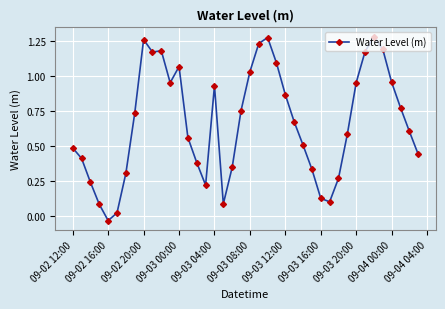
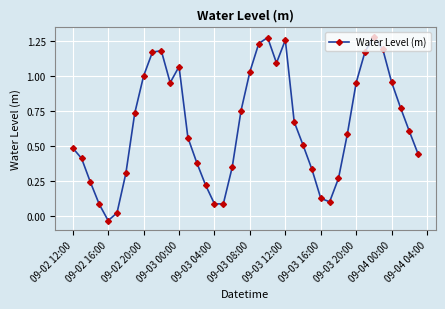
09-02 20:00: 1.26 -> 1.00
09-03 04:00: 0.93 -> 0.08
09-03 12:00: 0.87 -> 1.26
